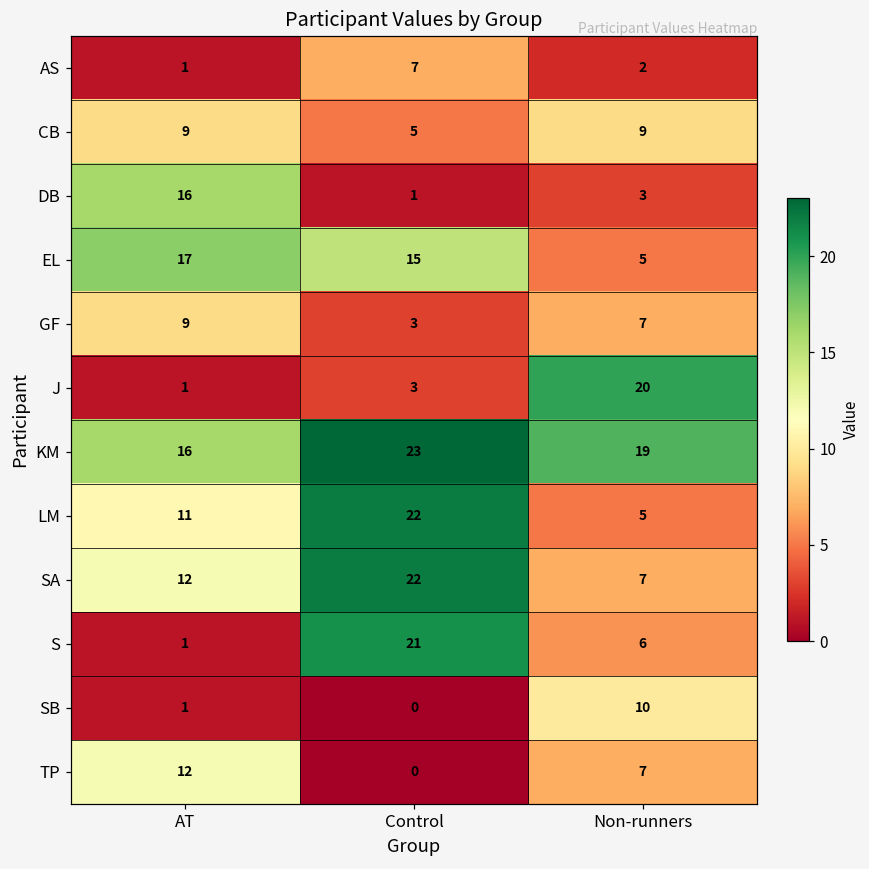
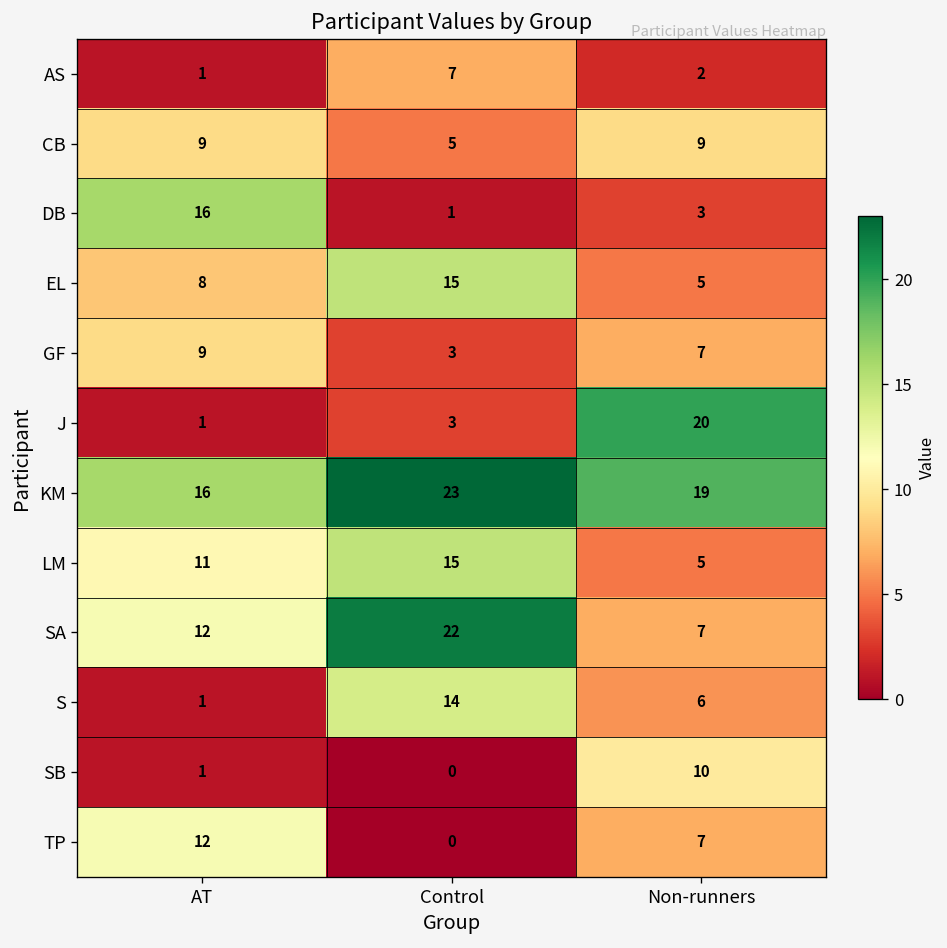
EL, AT: 17 -> 8
LM, Control: 22 -> 15
S, Control: 21 -> 14
